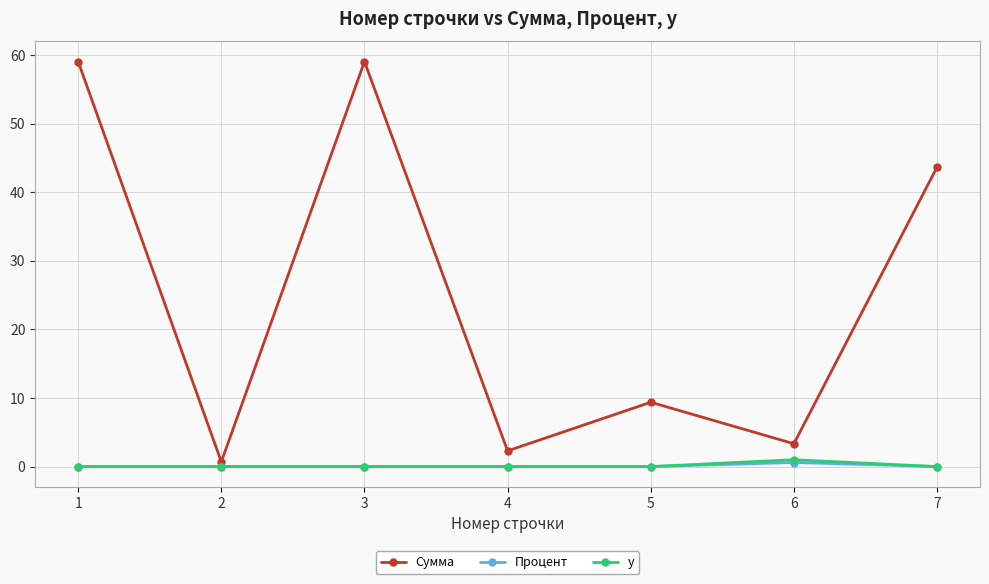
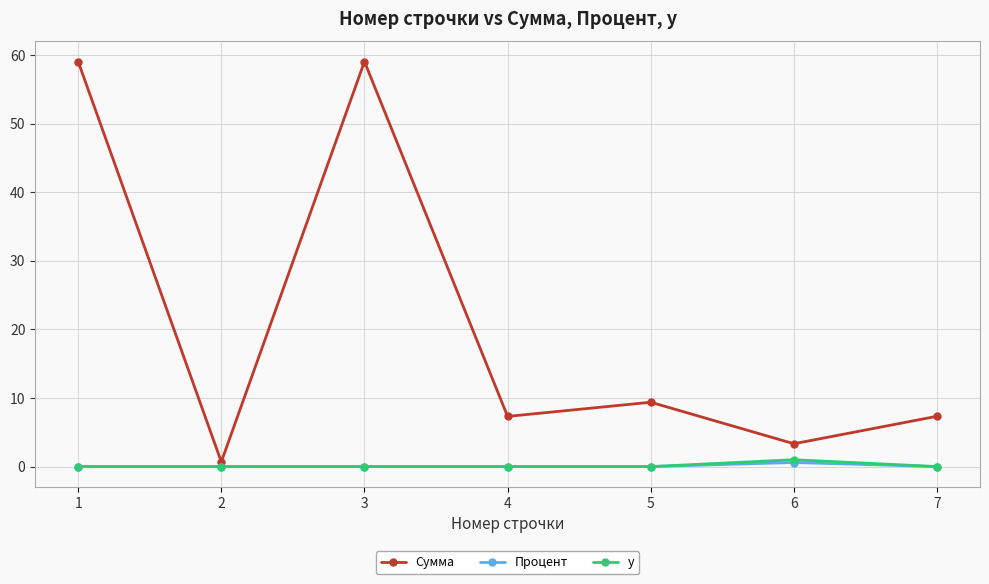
Сумма, 4: 2 -> 7
Сумма, 7: 44 -> 7
